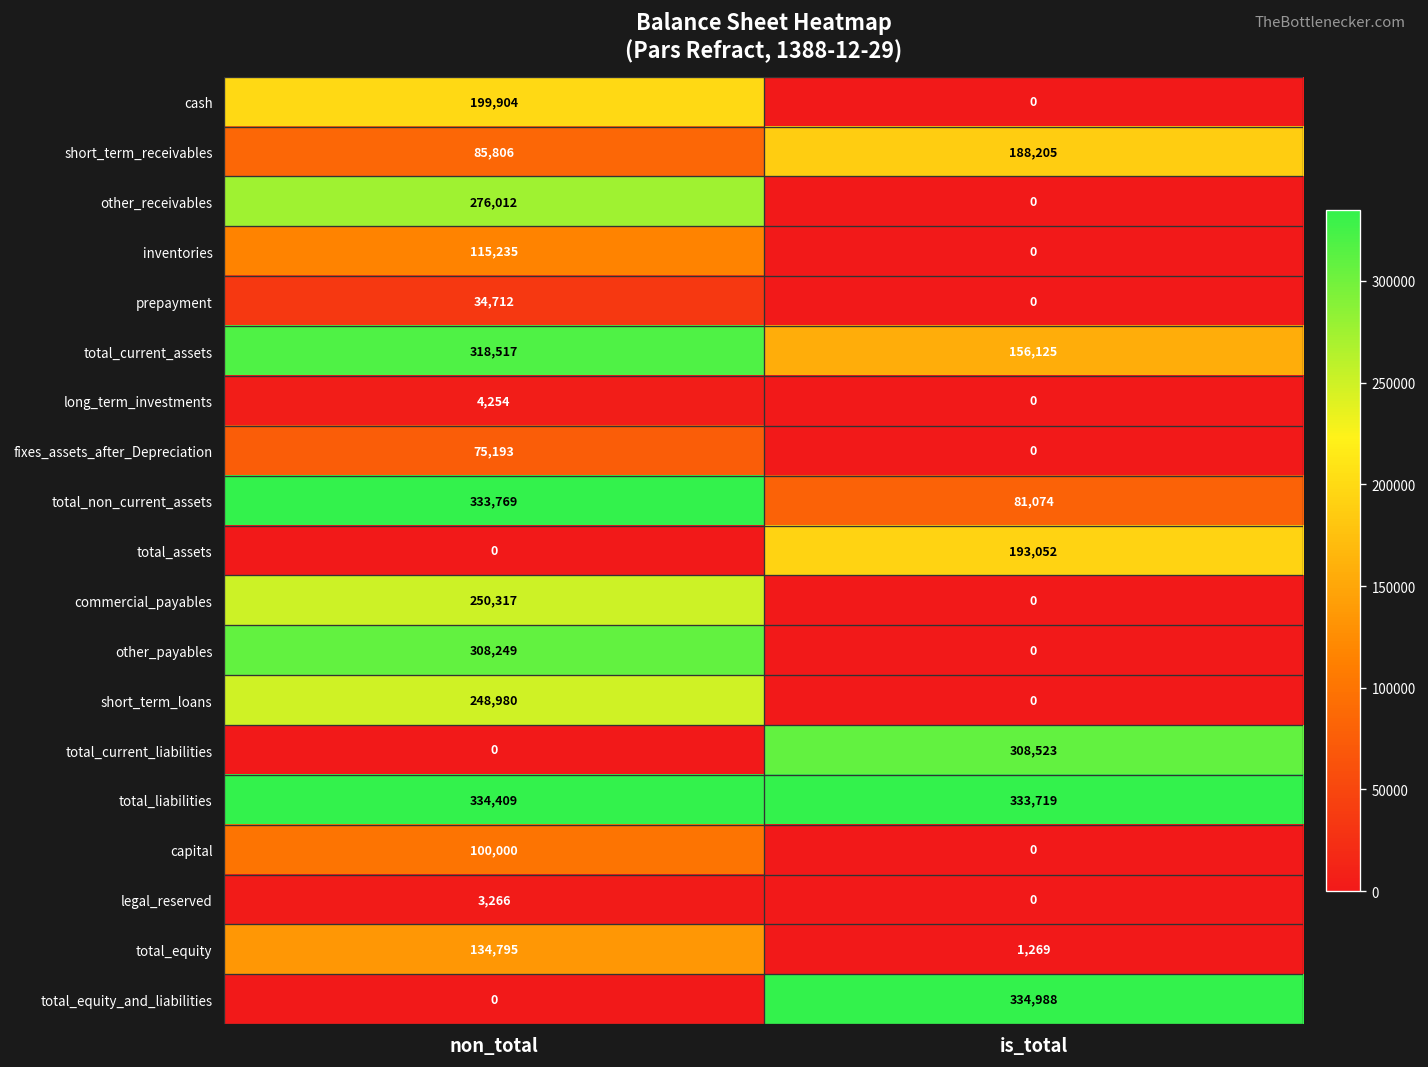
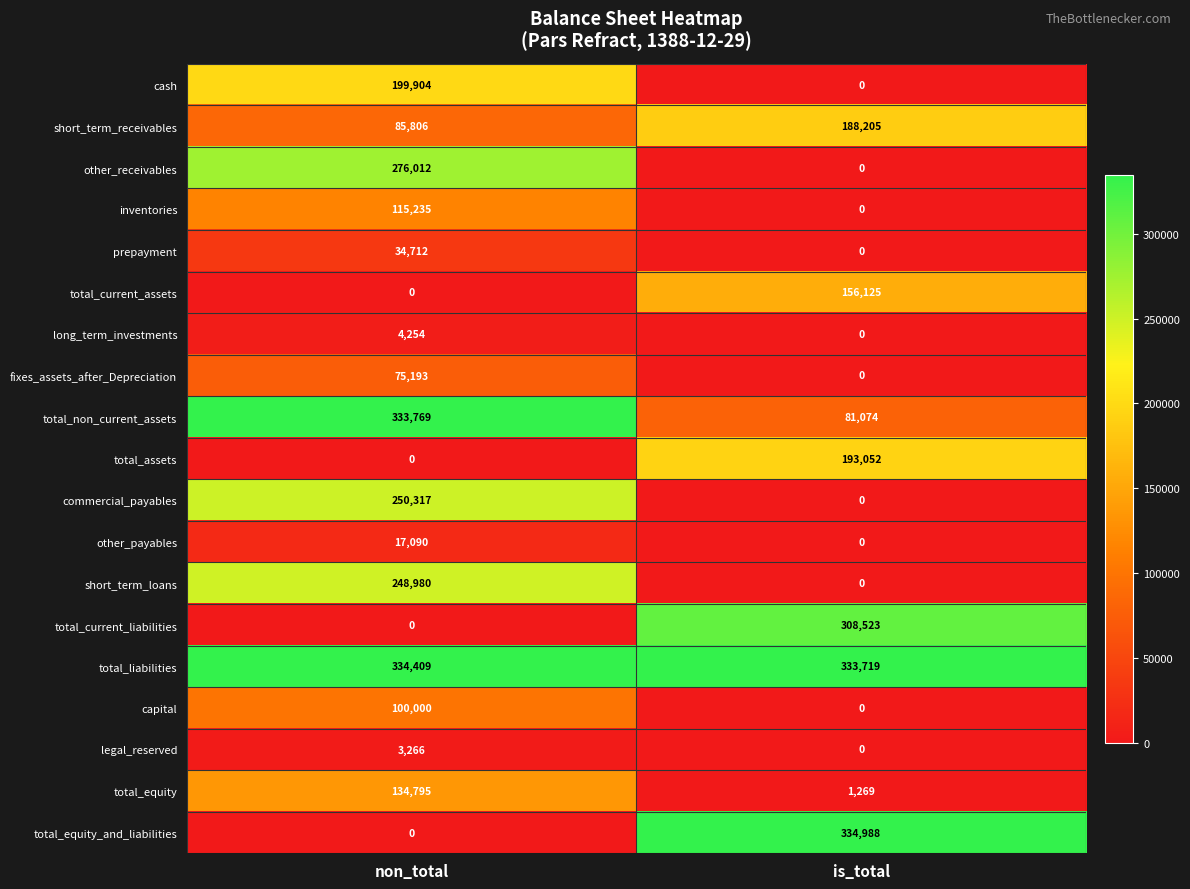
total_current_assets, non_total: 318,517 -> 0
other_payables, non_total: 308,249 -> 17,090
